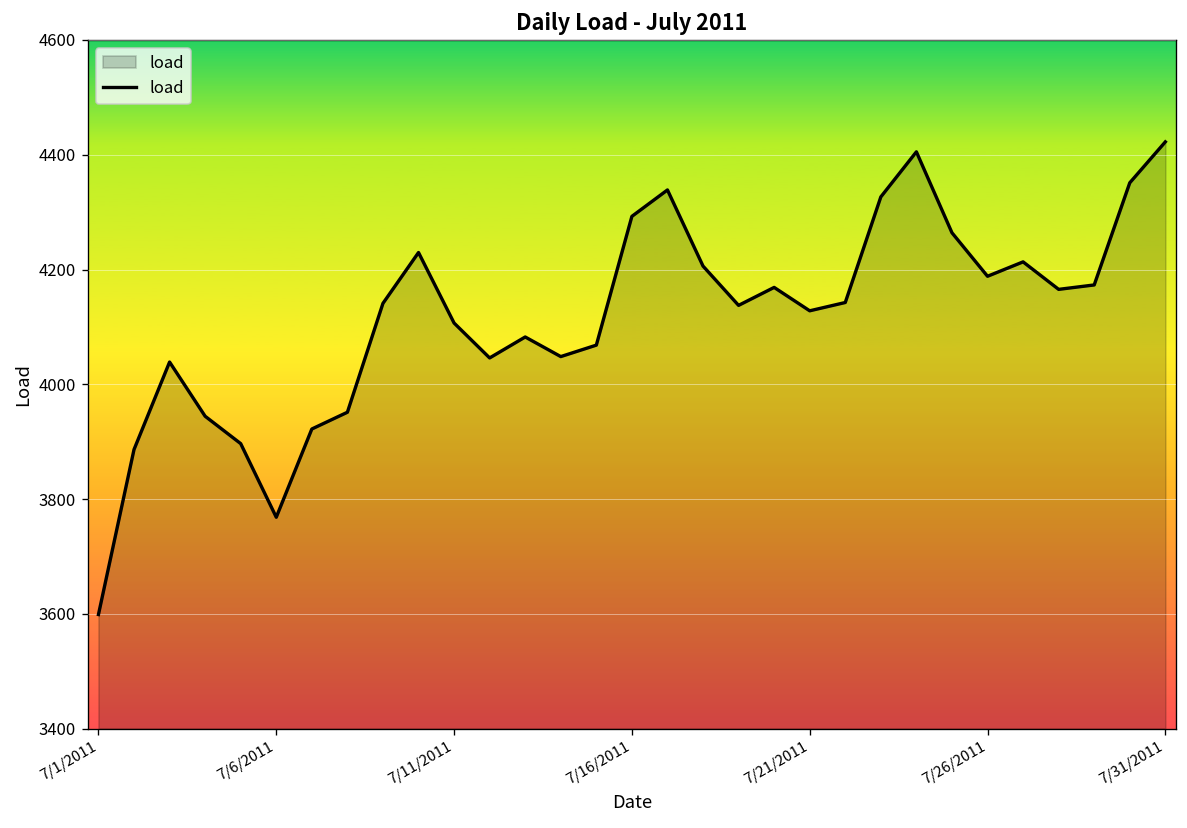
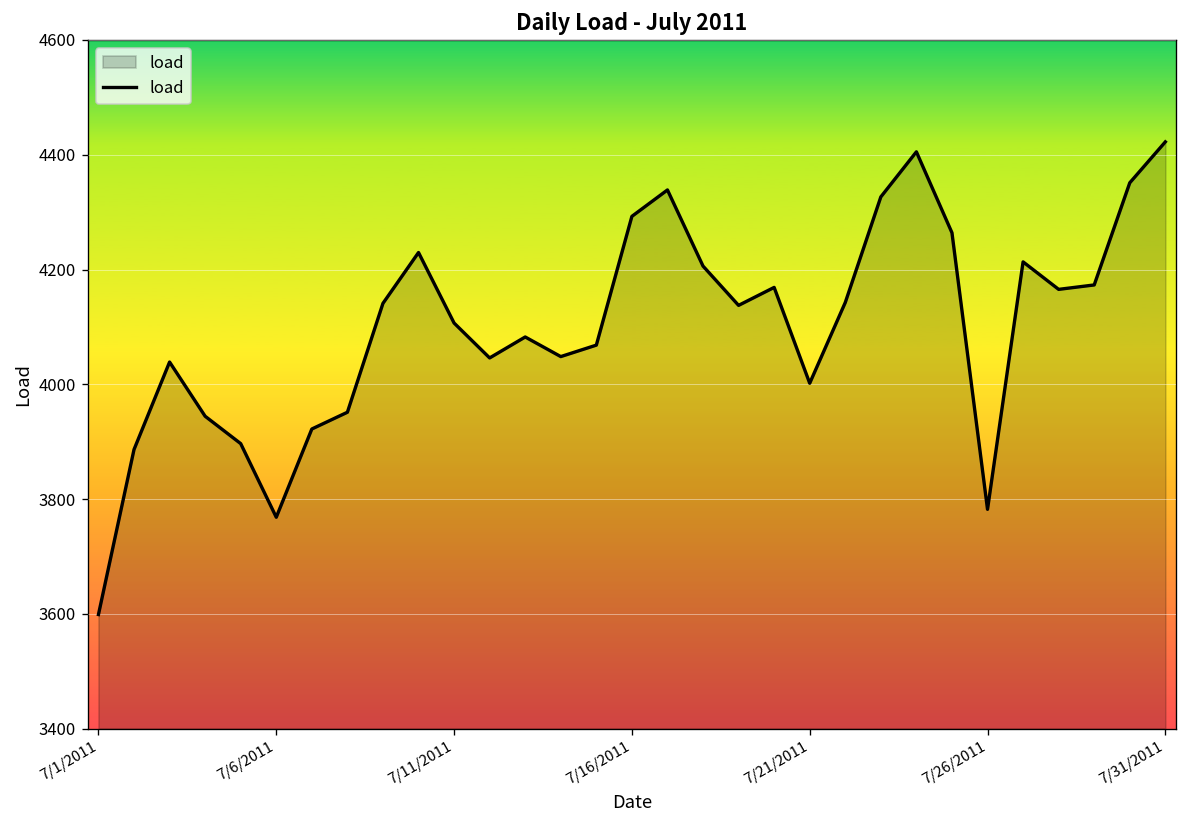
7/21/2011: 4130 -> 4000
7/26/2011: 4190 -> 3780
